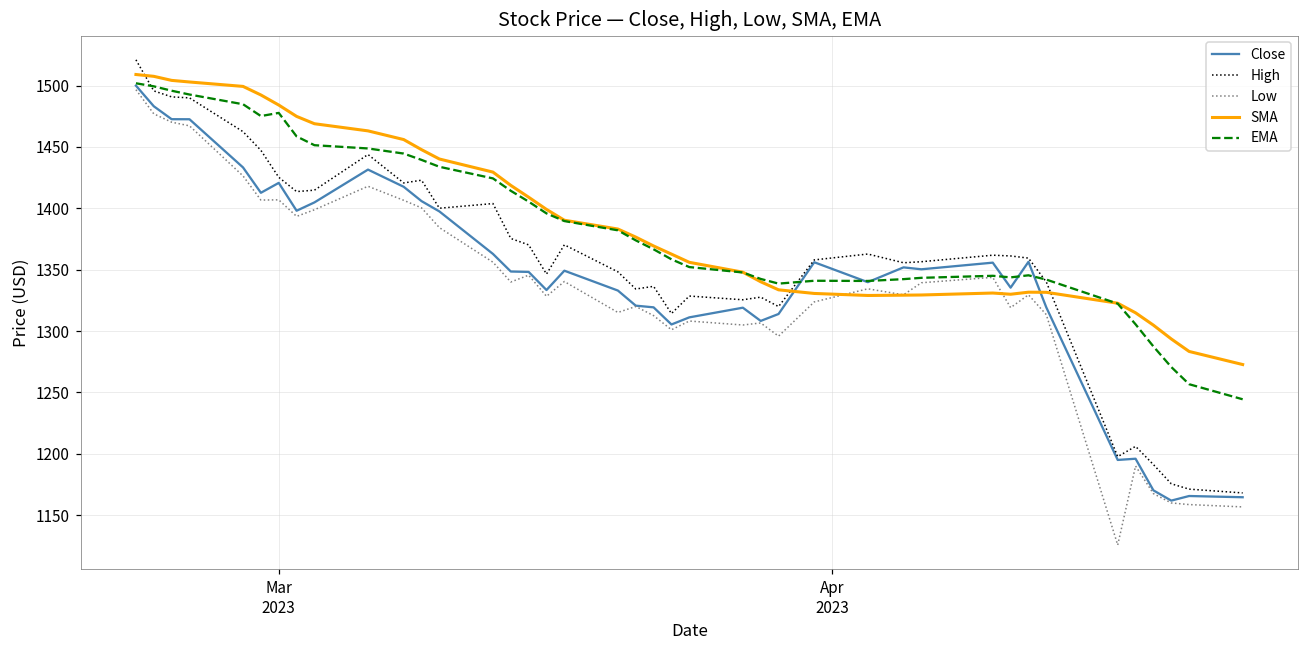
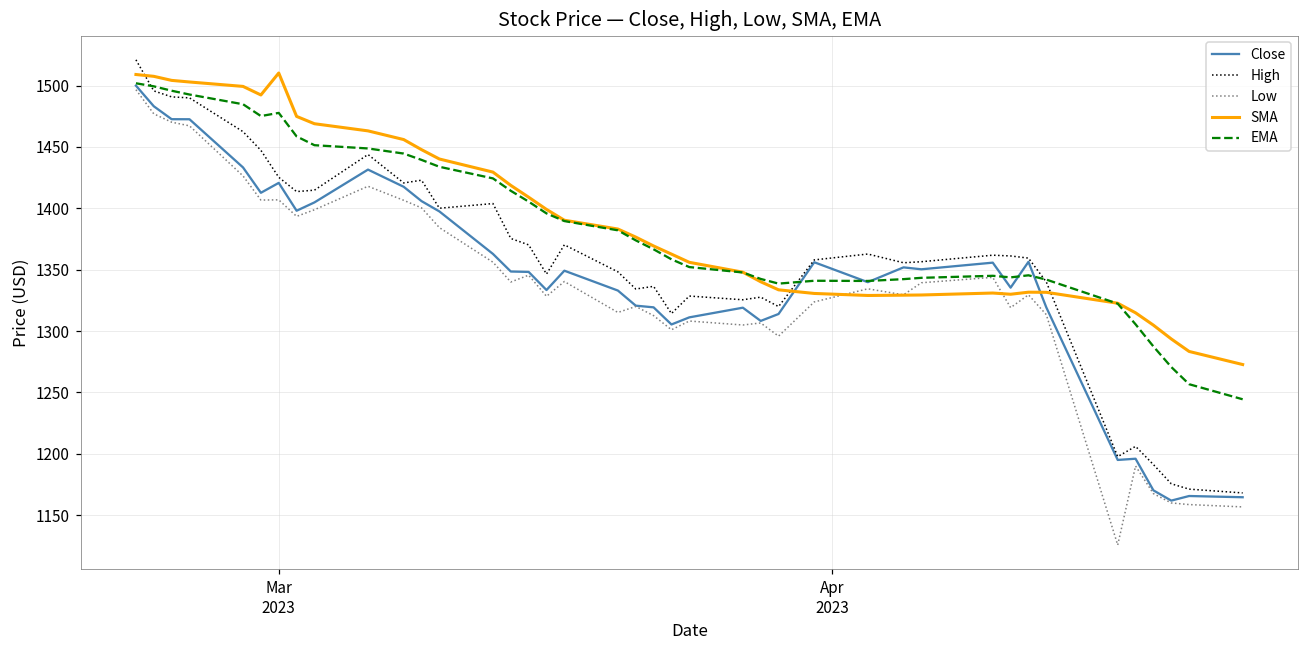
SMA, Mar 2023: 1484 -> 1510
